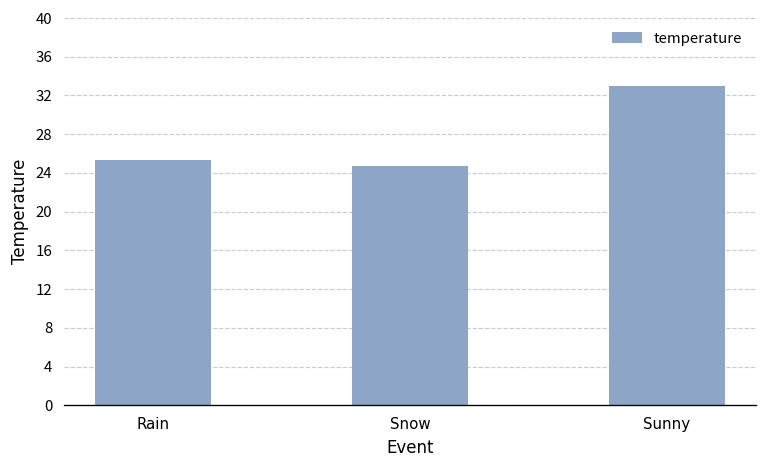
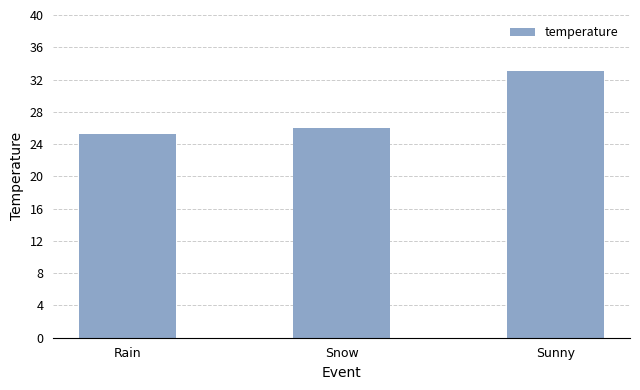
Snow: 25 -> 26
